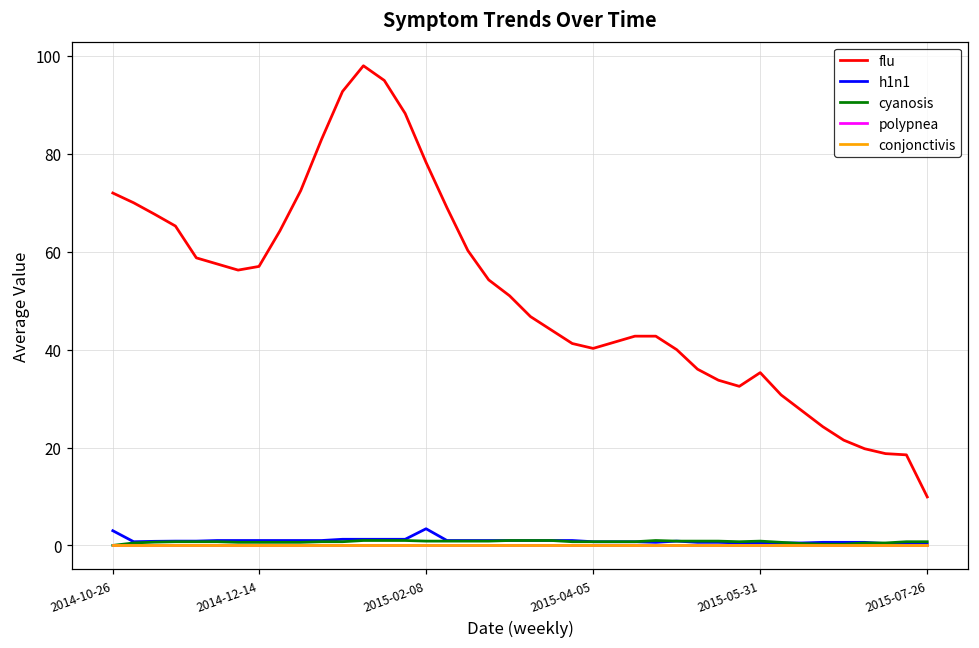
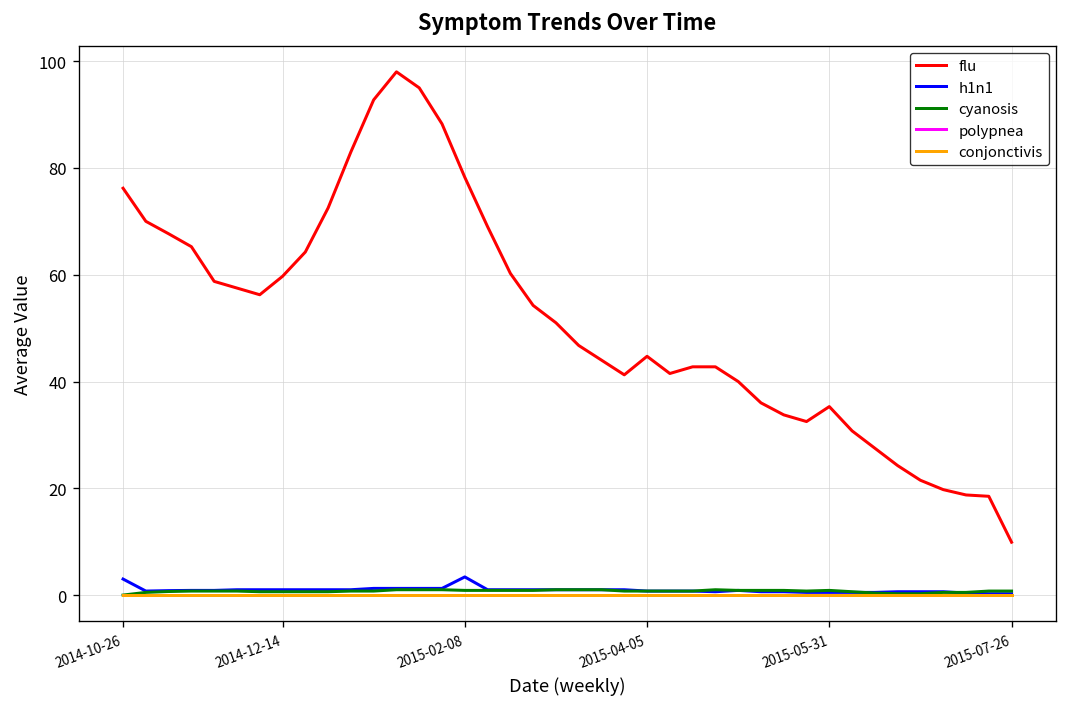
flu, 2014-10-26: 72 -> 76
flu, 2014-12-14: 57 -> 60
flu, 2015-04-05: 40 -> 45
